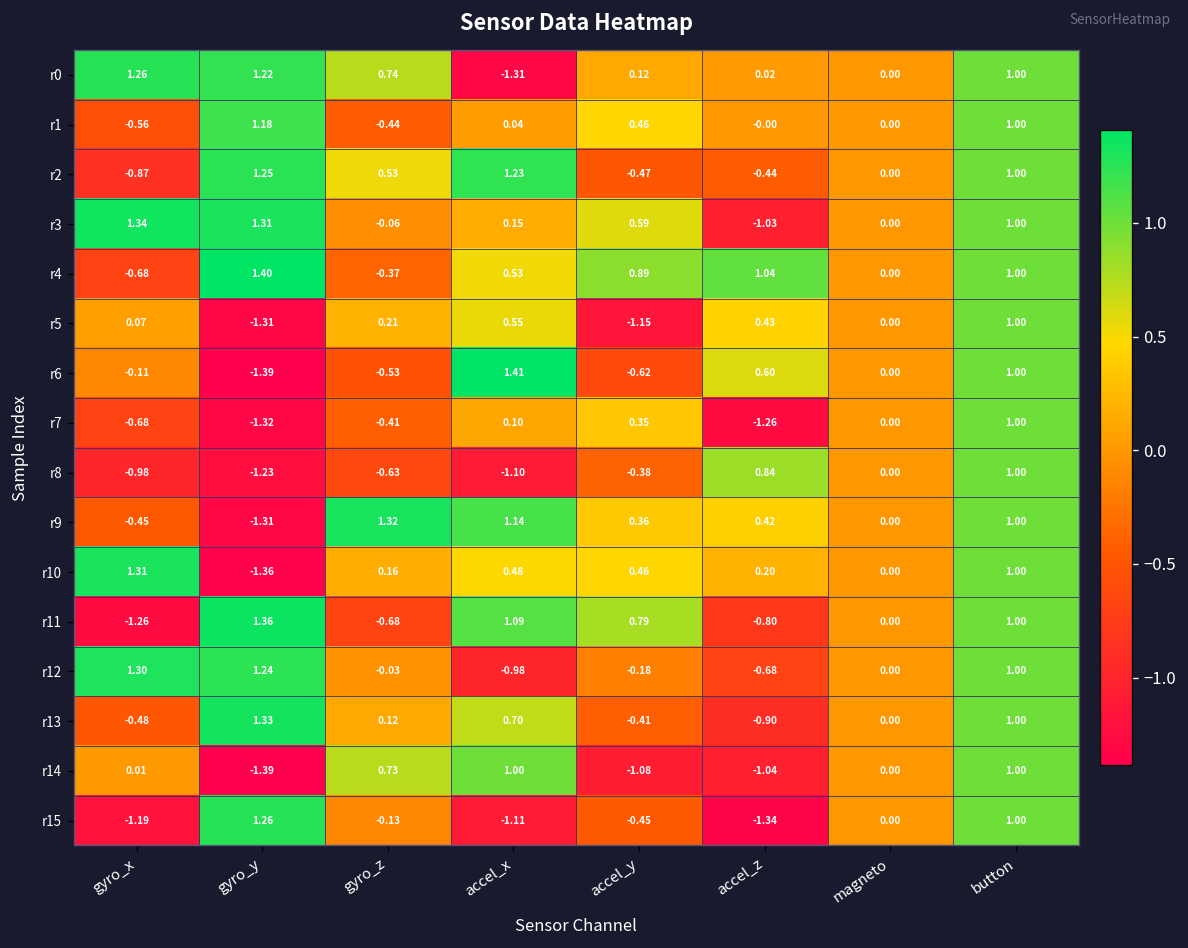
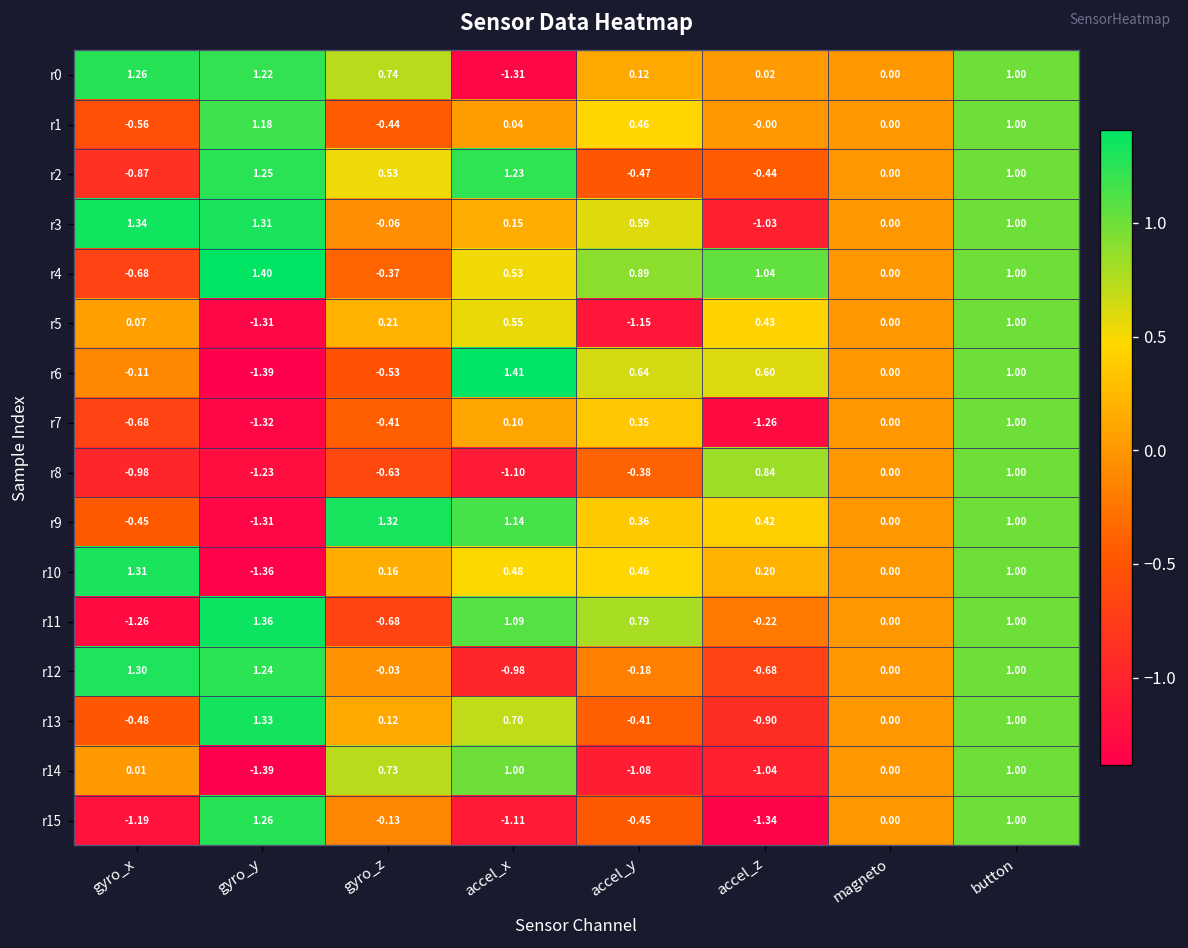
r6, accel_y: -0.62 -> 0.64
r11, accel_z: -0.80 -> -0.22
